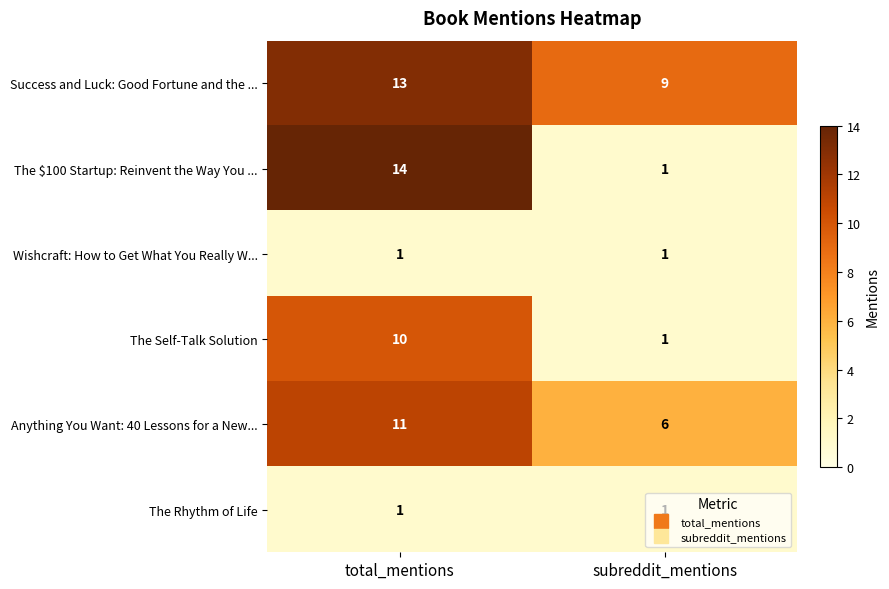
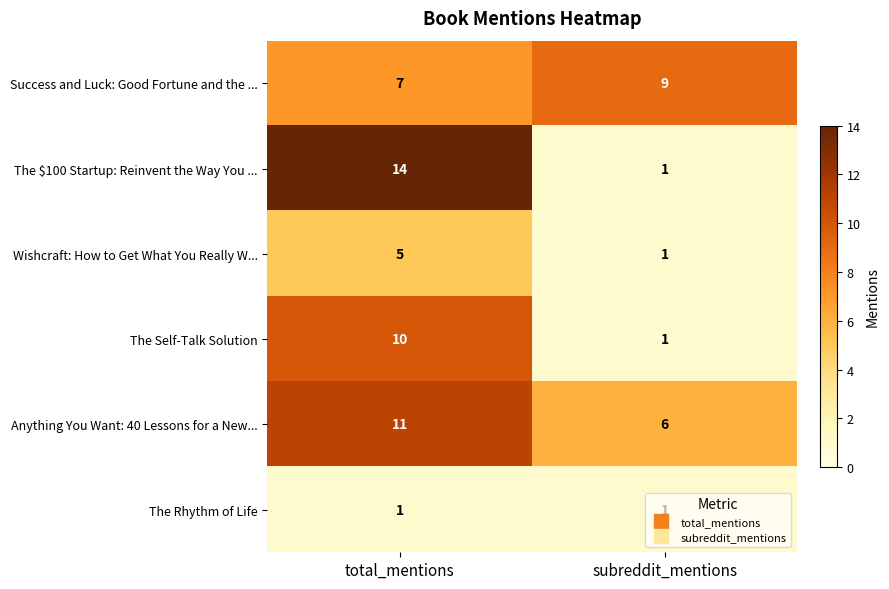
Success and Luck: Good Fortune and the ..., total_mentions: 13 -> 7
Wishcraft: How to Get What You Really W..., total_mentions: 1 -> 5
